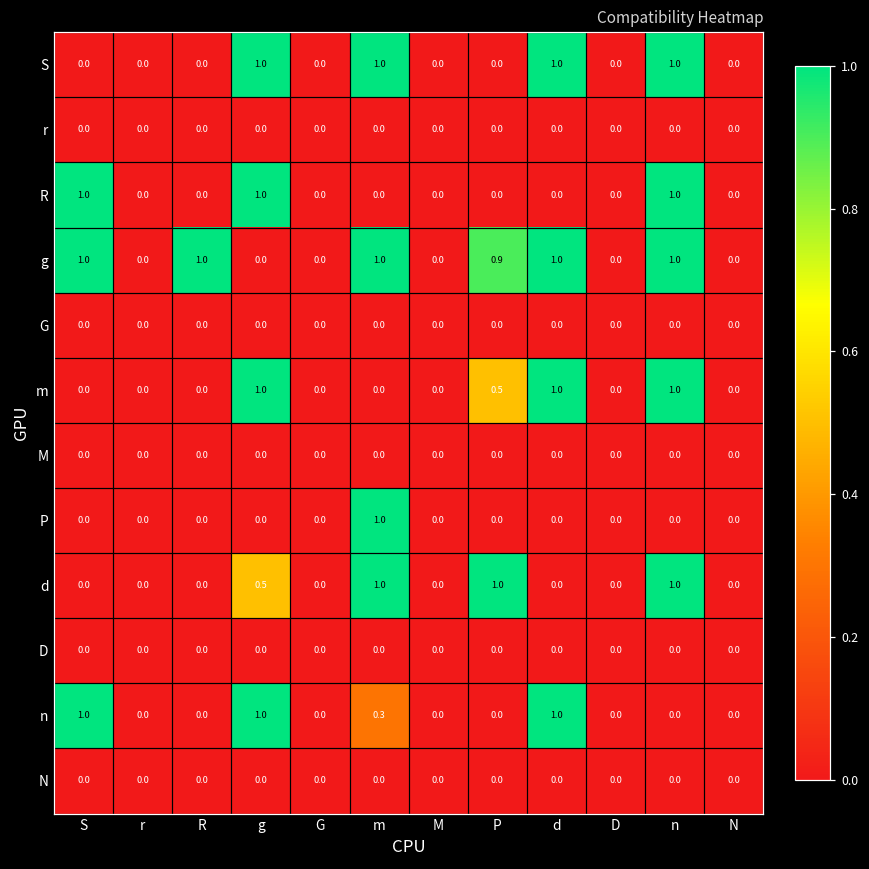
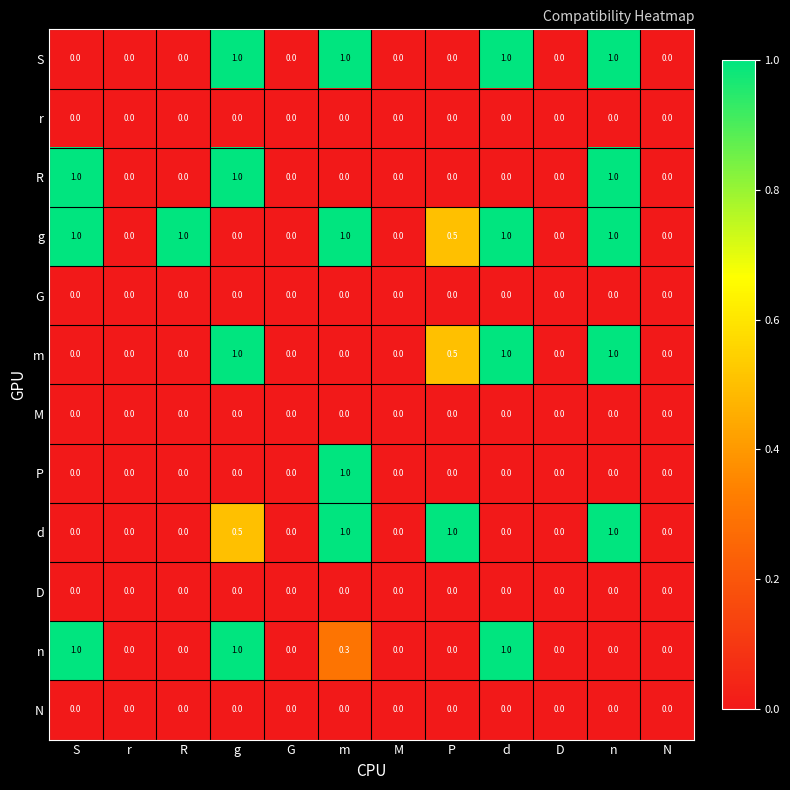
g, P: 0.9 -> 0.5
